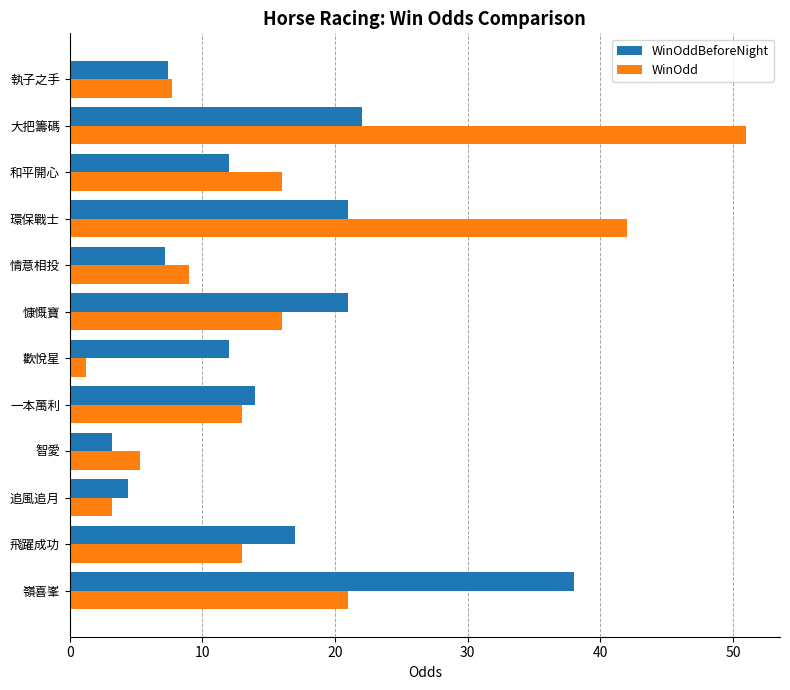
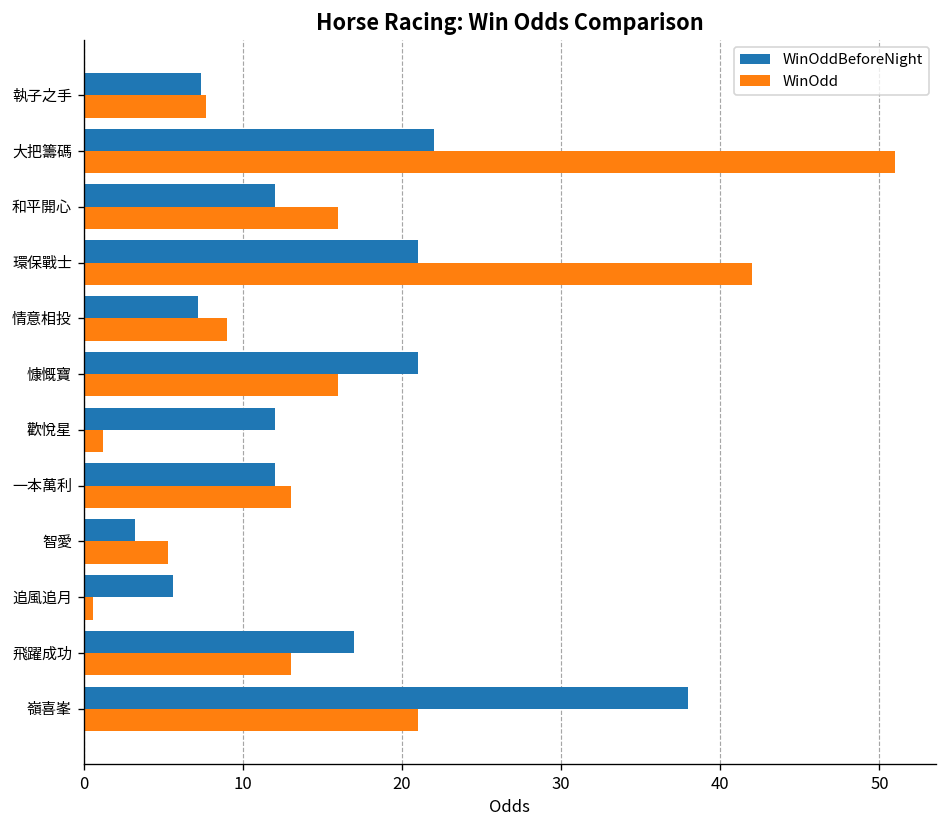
WinOddBeforeNight, 一本萬利: 14 -> 12
WinOddBeforeNight, 追風追月: 4.4 -> 5.6
WinOdd, 追風追月: 3.2 -> 0.6
